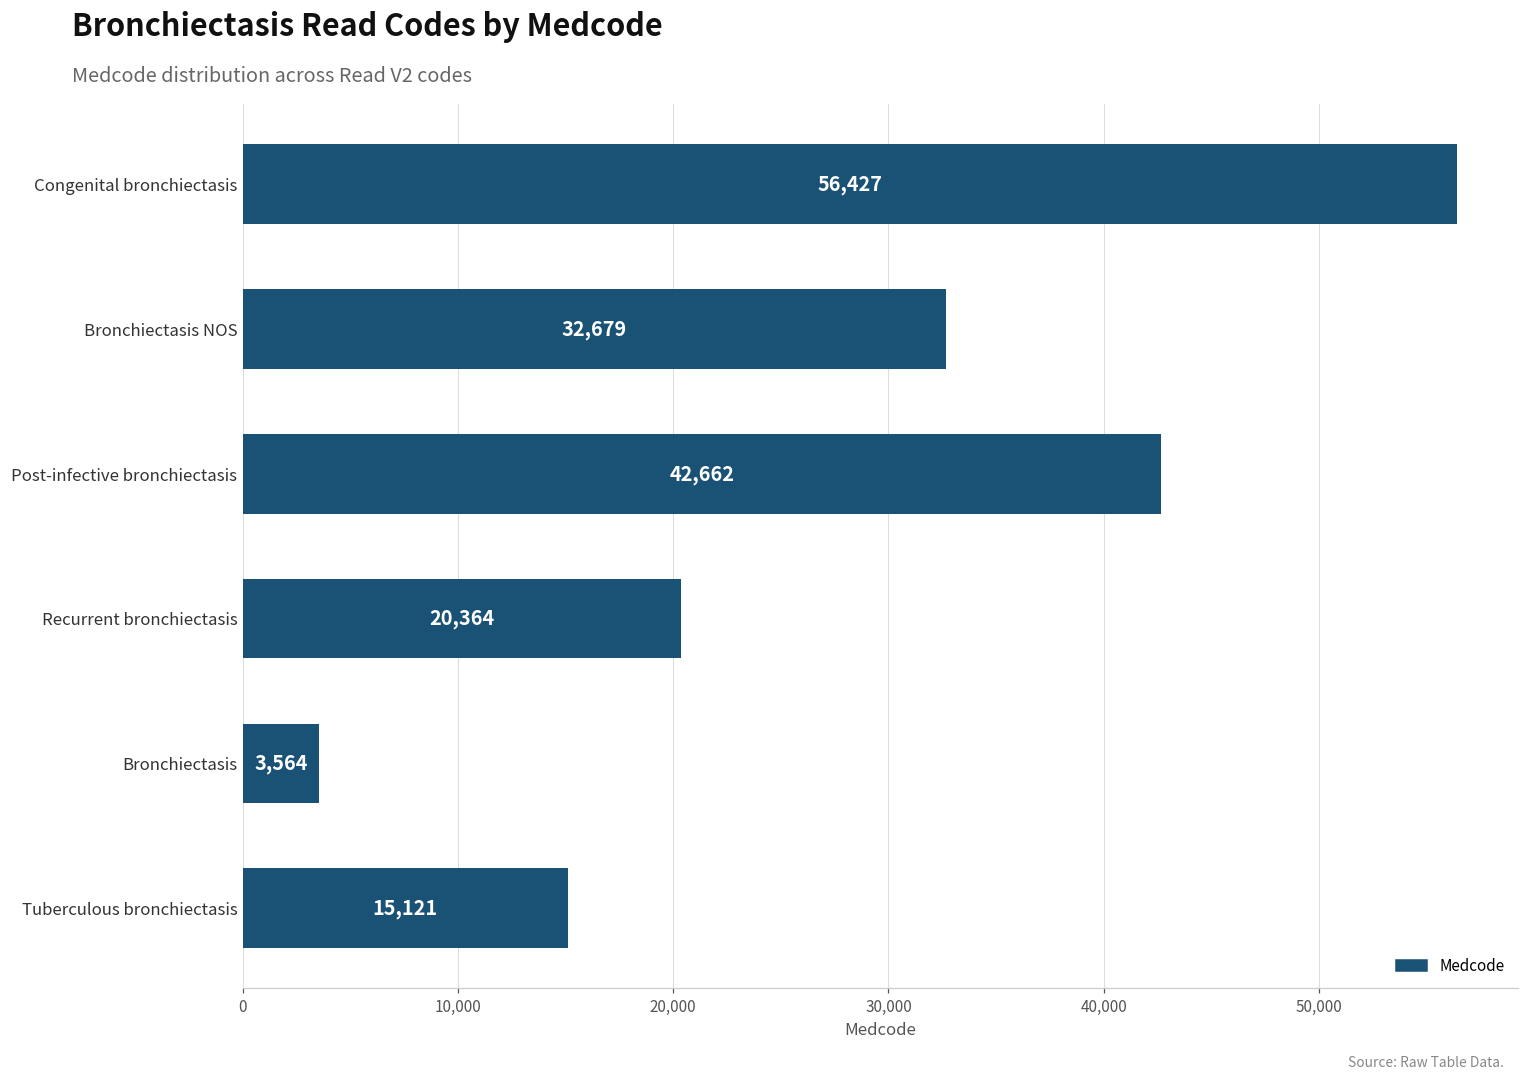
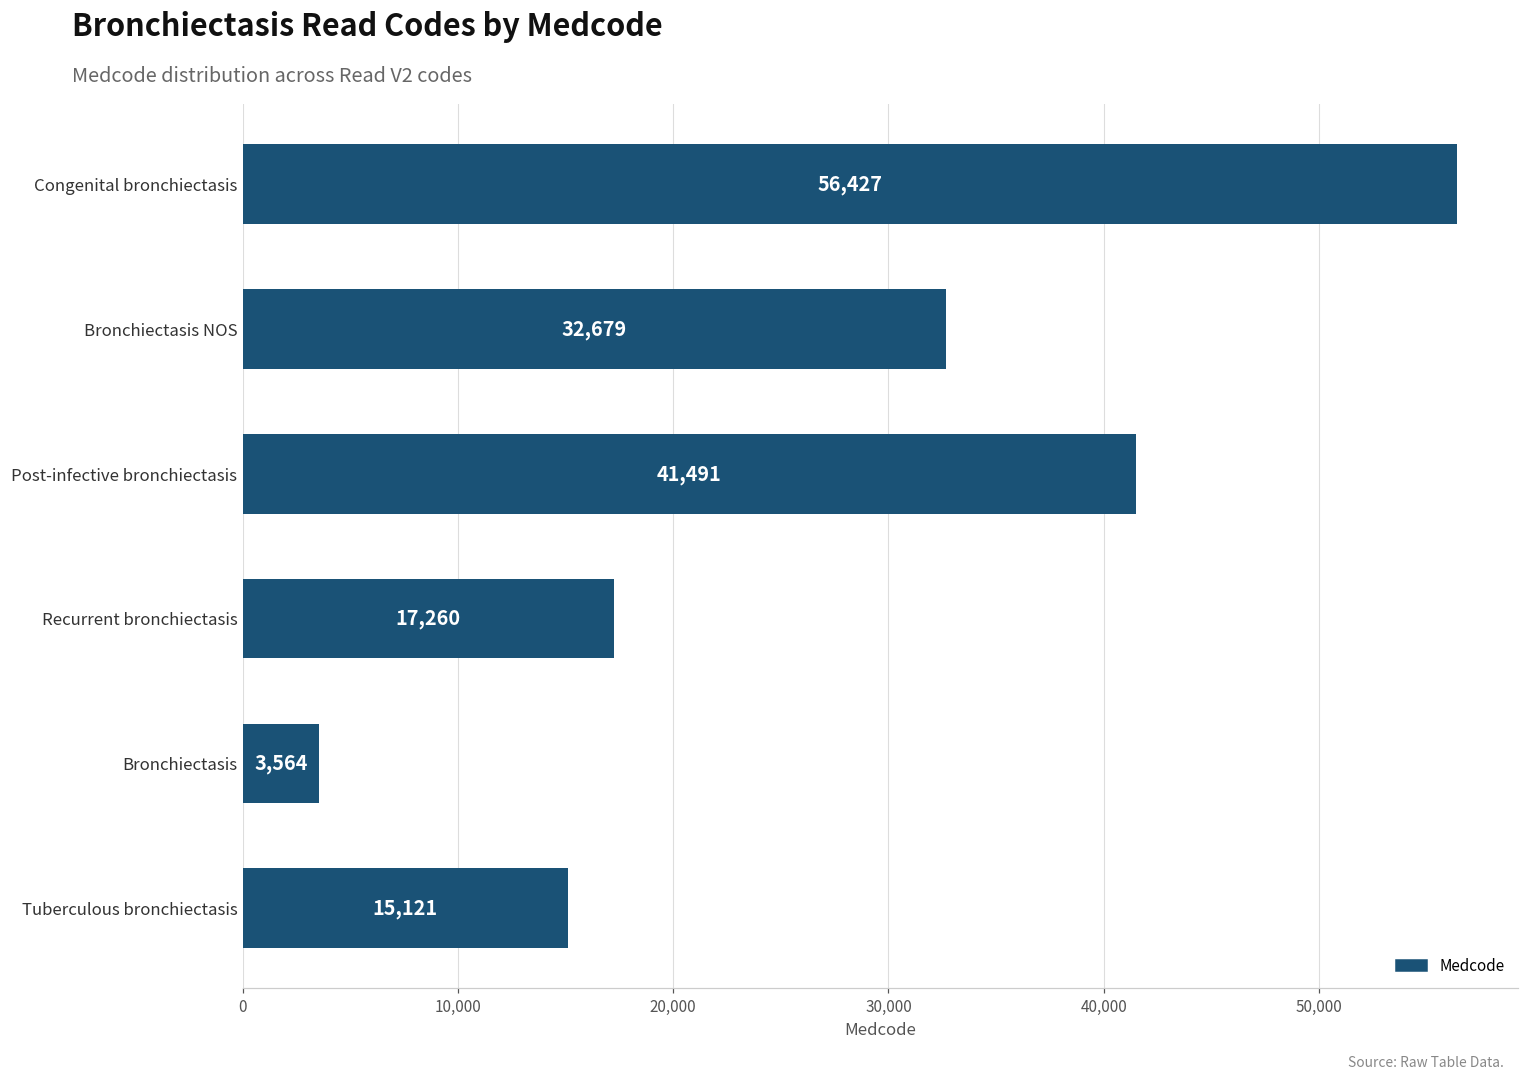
Post-infective bronchiectasis: 42,662 -> 41,491
Recurrent bronchiectasis: 20,364 -> 17,260
